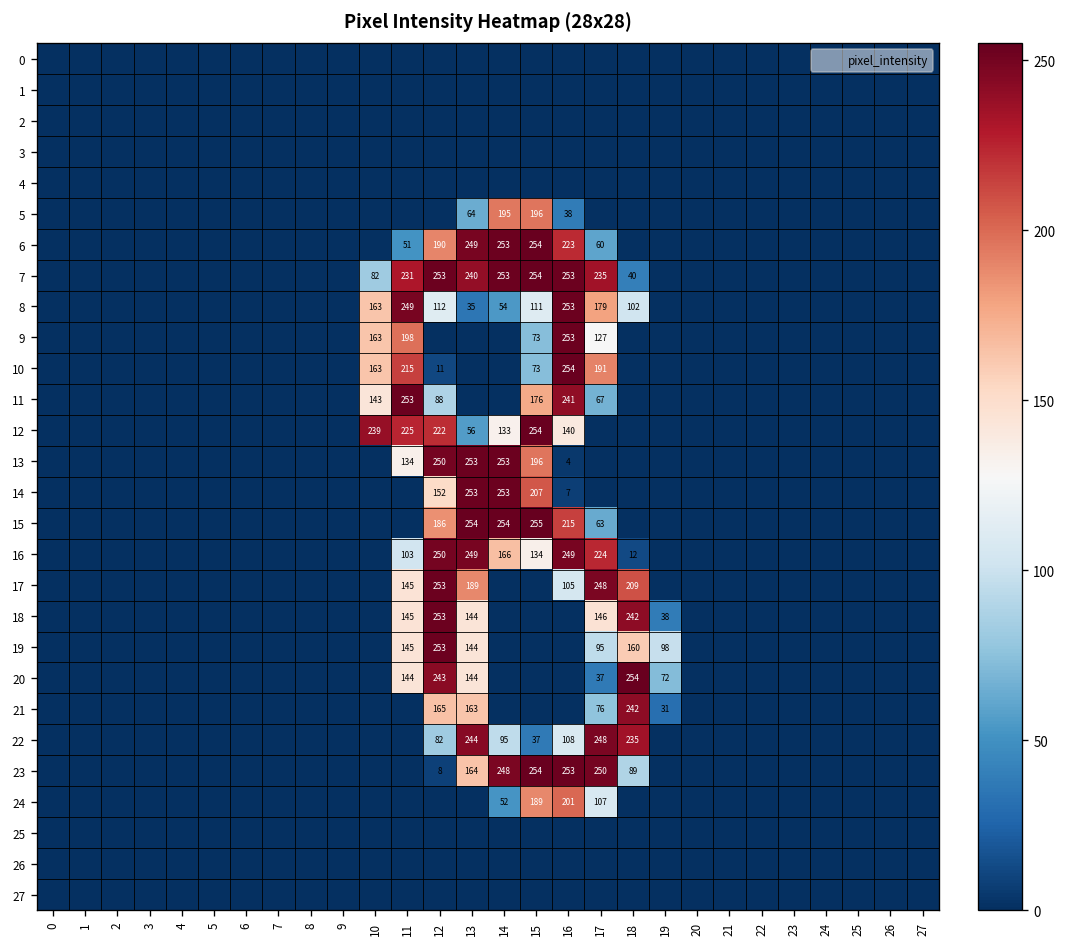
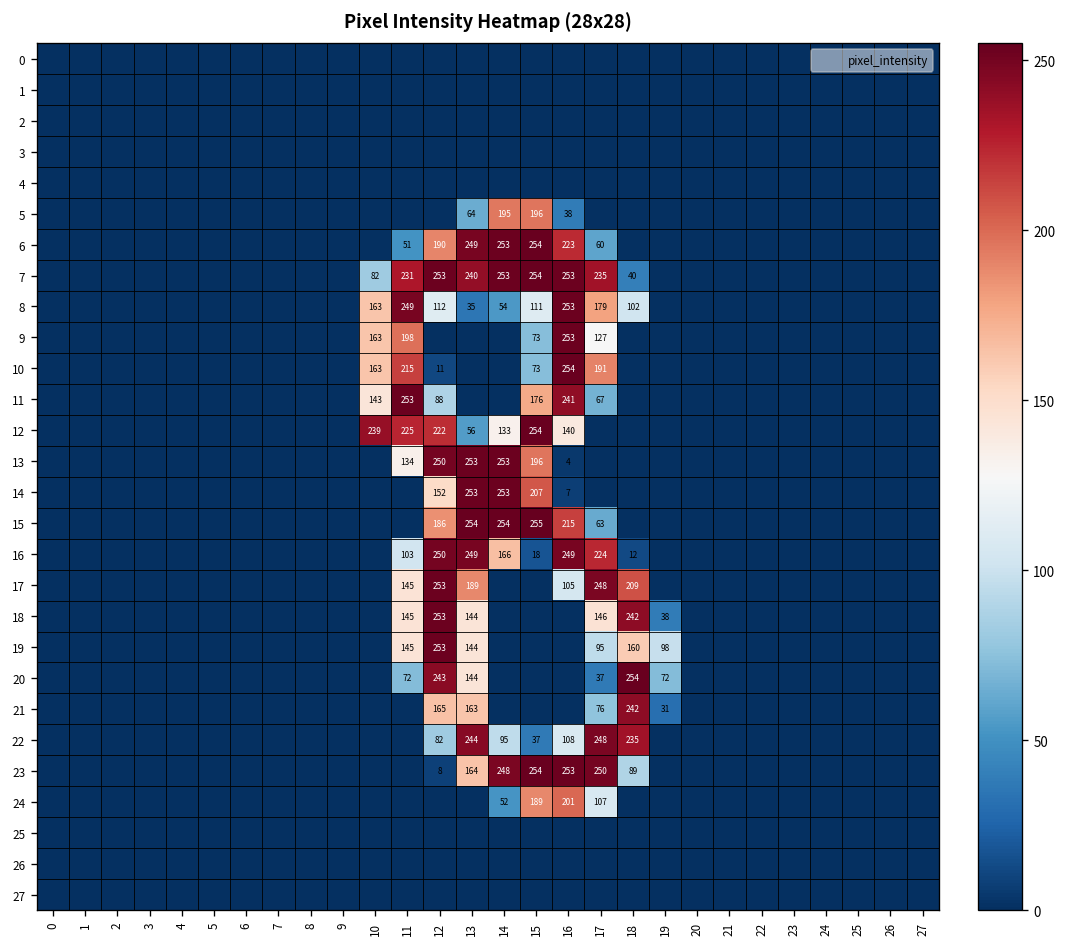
16, 15: 134 -> 18
20, 11: 144 -> 72
